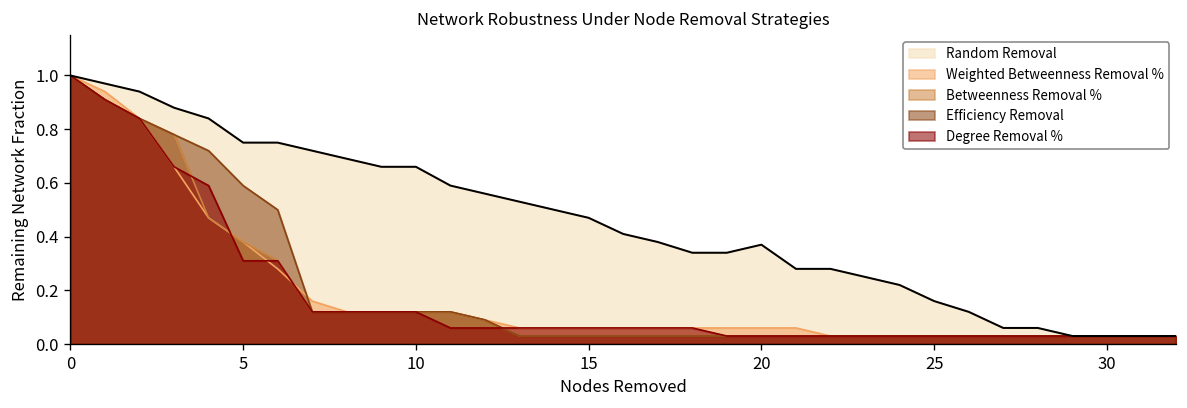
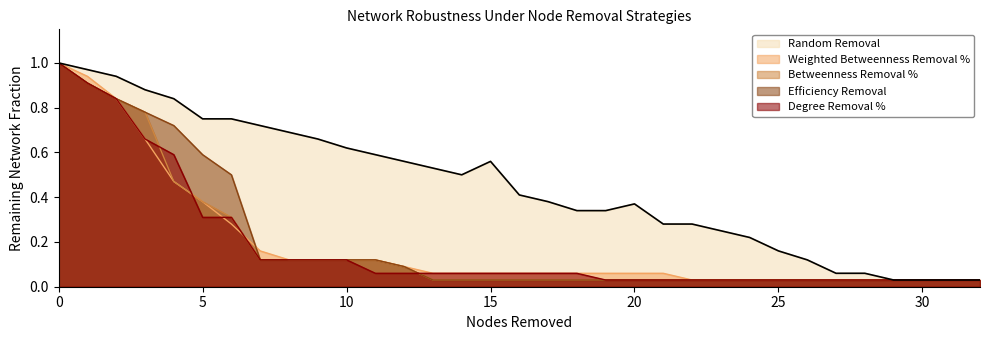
Random Removal, 10: 0.66 -> 0.62
Random Removal, 15: 0.47 -> 0.56
